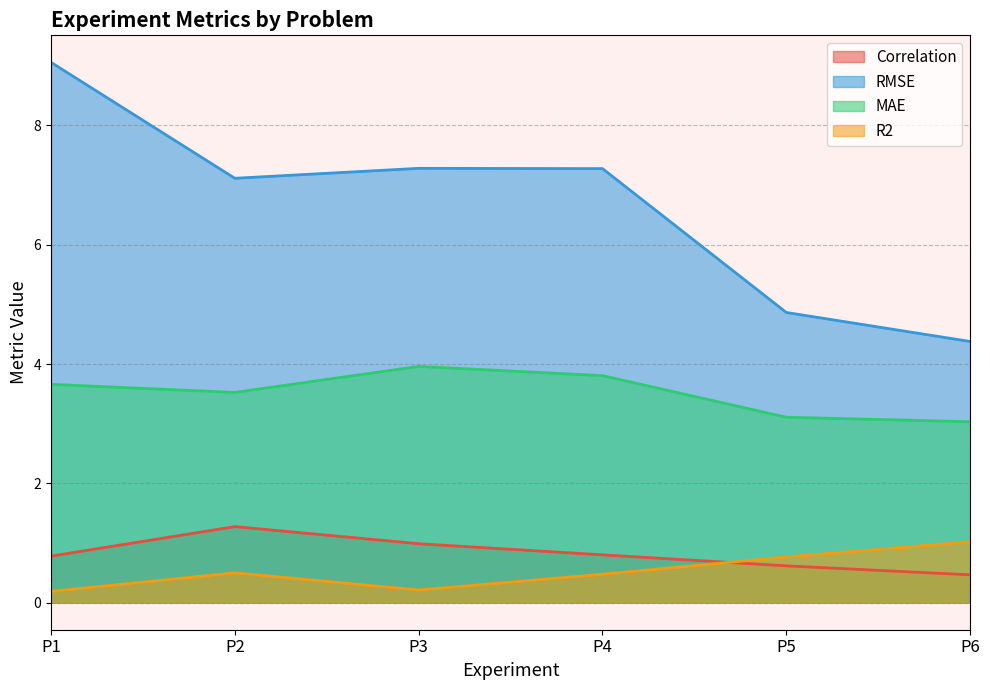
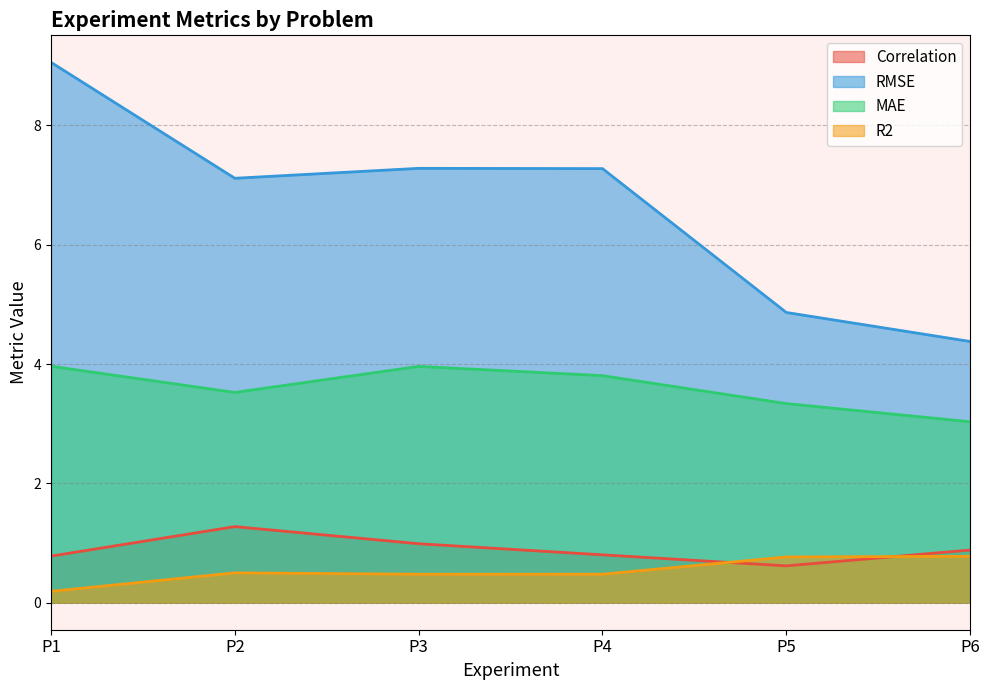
MAE, P1: 3.7 -> 4.0
R2, P3: 0.2 -> 0.5
MAE, P5: 3.1 -> 3.3
Correlation, P6: 0.5 -> 0.9
R2, P6: 1.0 -> 0.8
